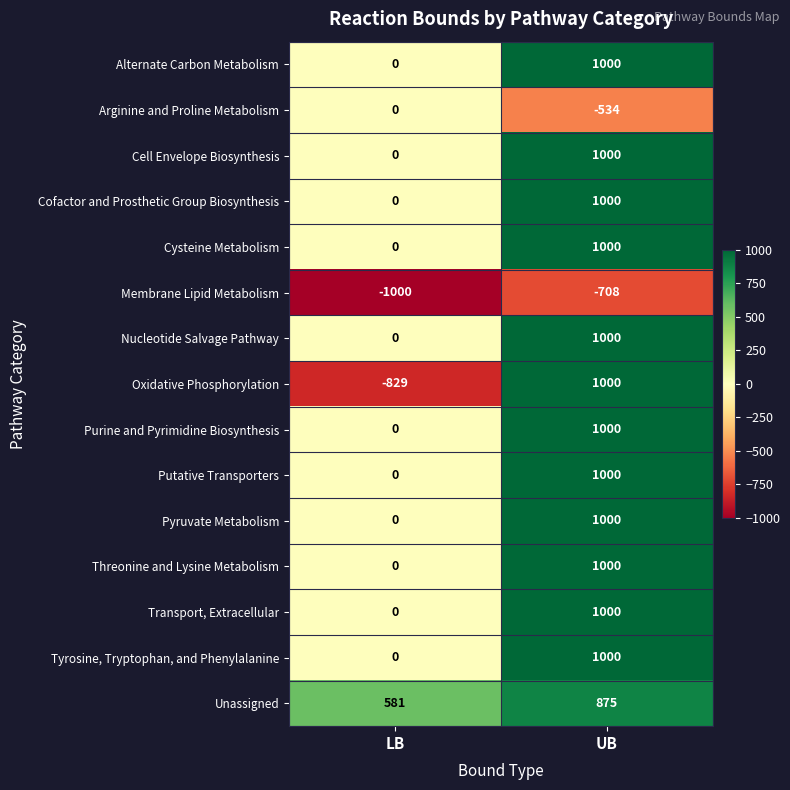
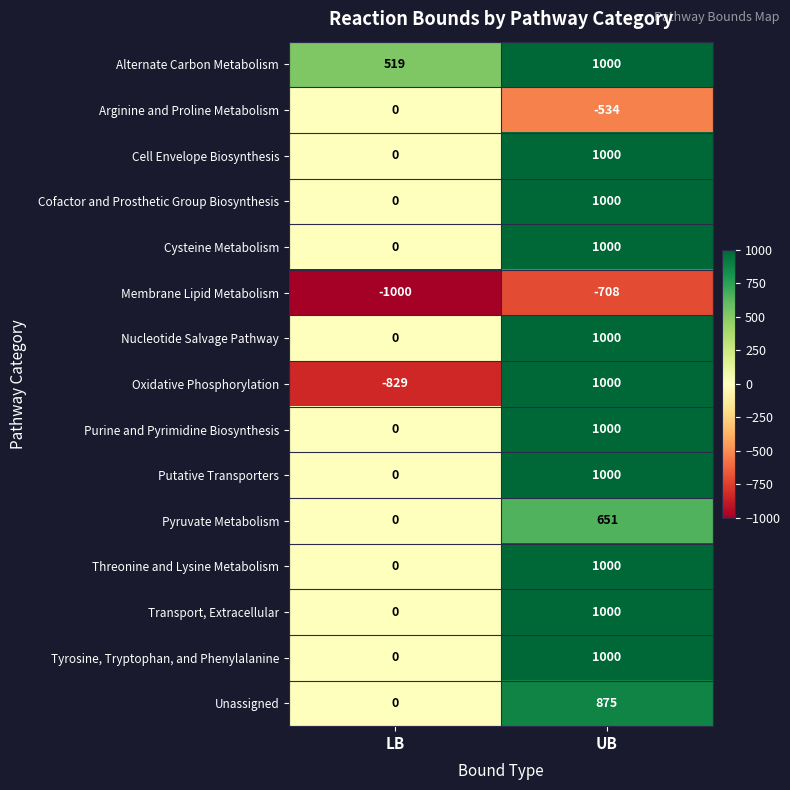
Alternate Carbon Metabolism, LB: 0 -> 519
Pyruvate Metabolism, UB: 1000 -> 651
Unassigned, LB: 581 -> 0
